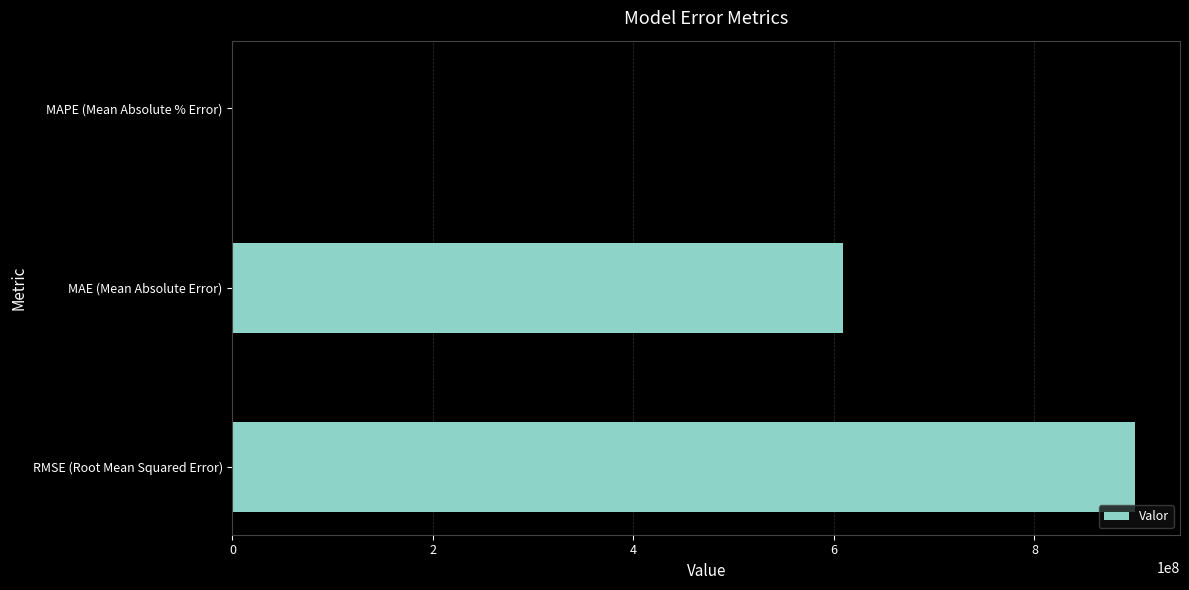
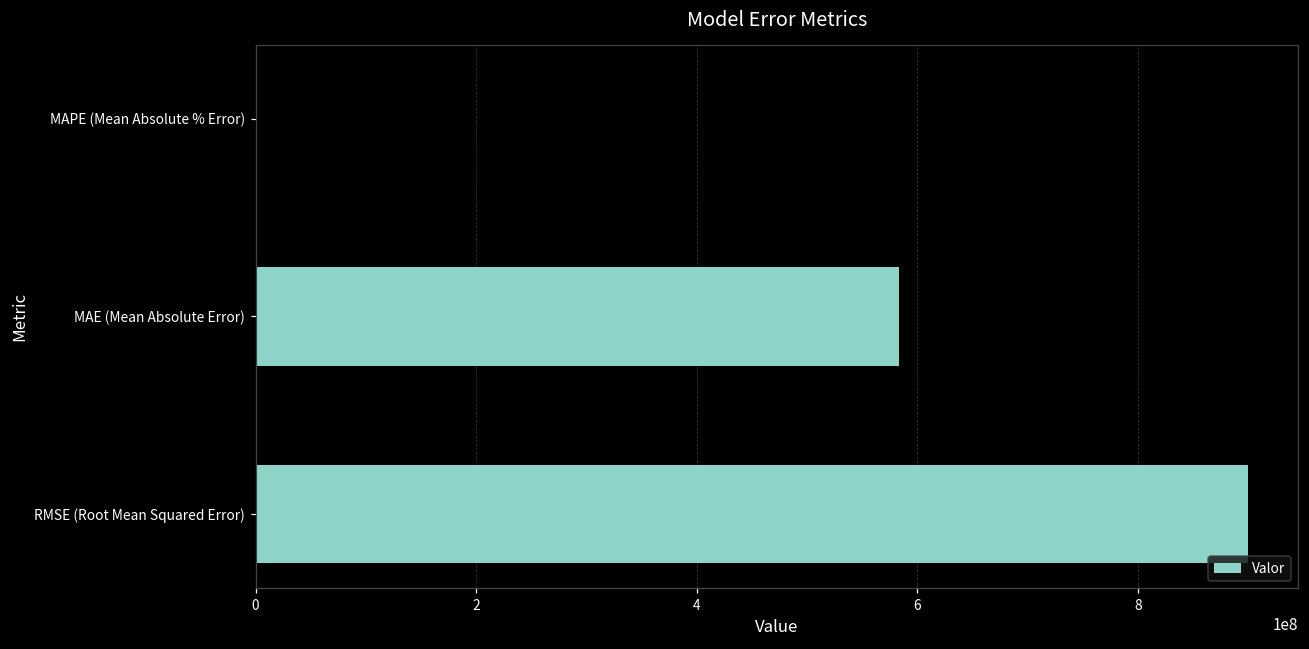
MAE (Mean Absolute Error): 609000000 -> 583000000
